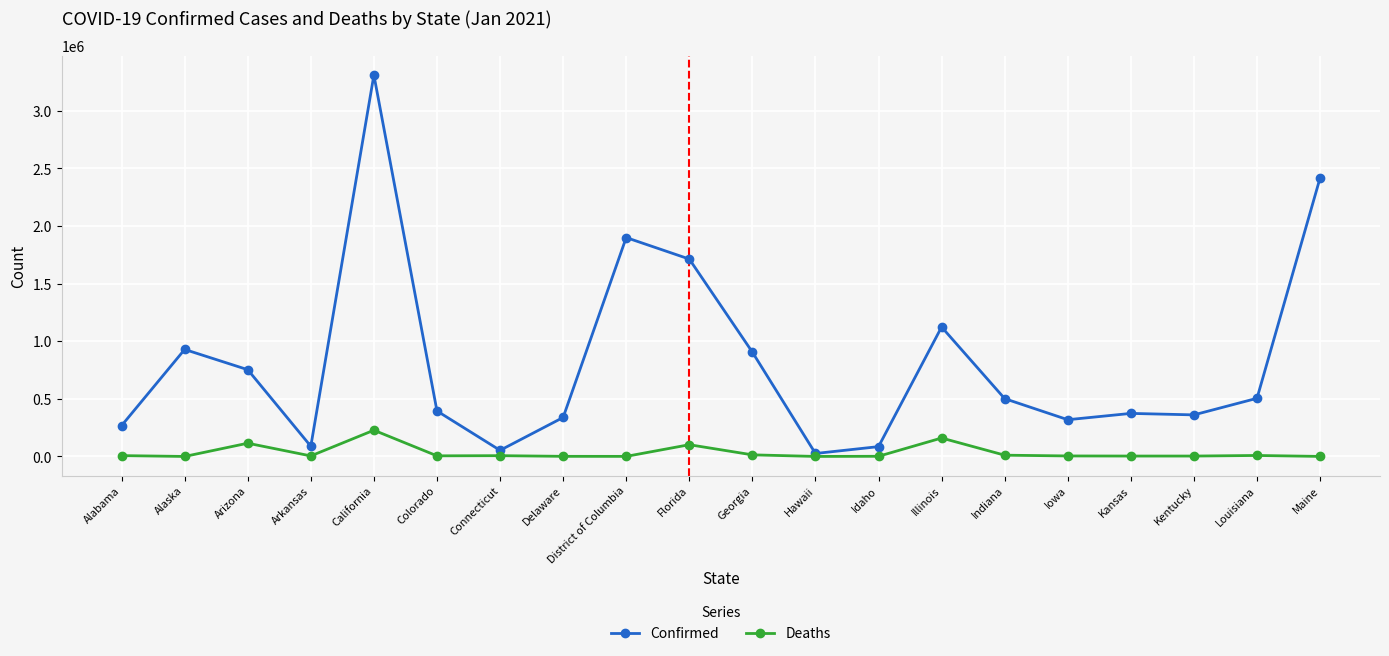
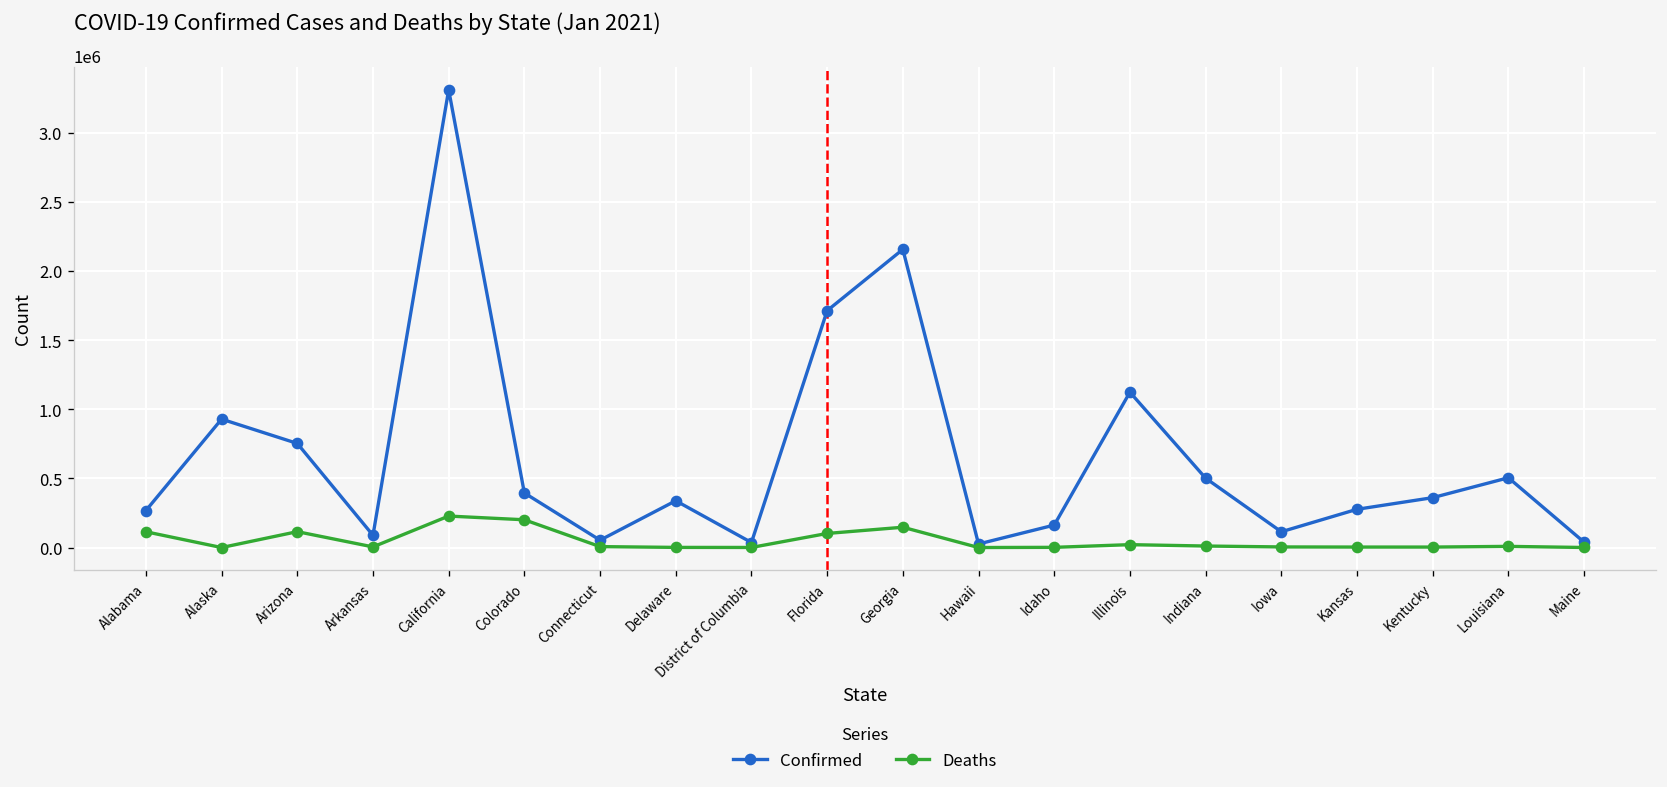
Deaths, Alabama: 10000 -> 110000
Deaths, Colorado: 10000 -> 200000
Confirmed, District of Columbia: 1900000 -> 40000
Confirmed, Georgia: 910000 -> 2160000
Deaths, Georgia: 10000 -> 150000
Confirmed, Idaho: 90000 -> 160000
Deaths, Illinois: 160000 -> 20000
Confirmed, Iowa: 320000 -> 110000
Confirmed, Kansas: 370000 -> 280000
Confirmed, Maine: 2420000 -> 40000
